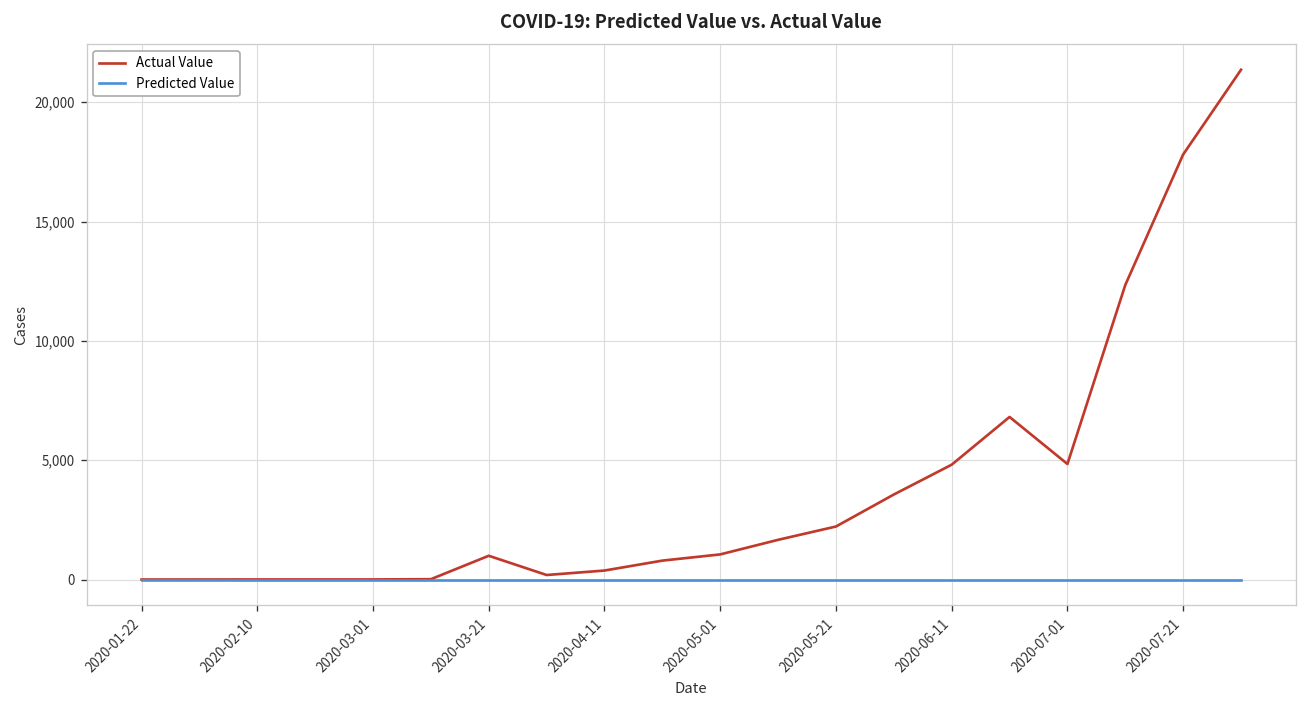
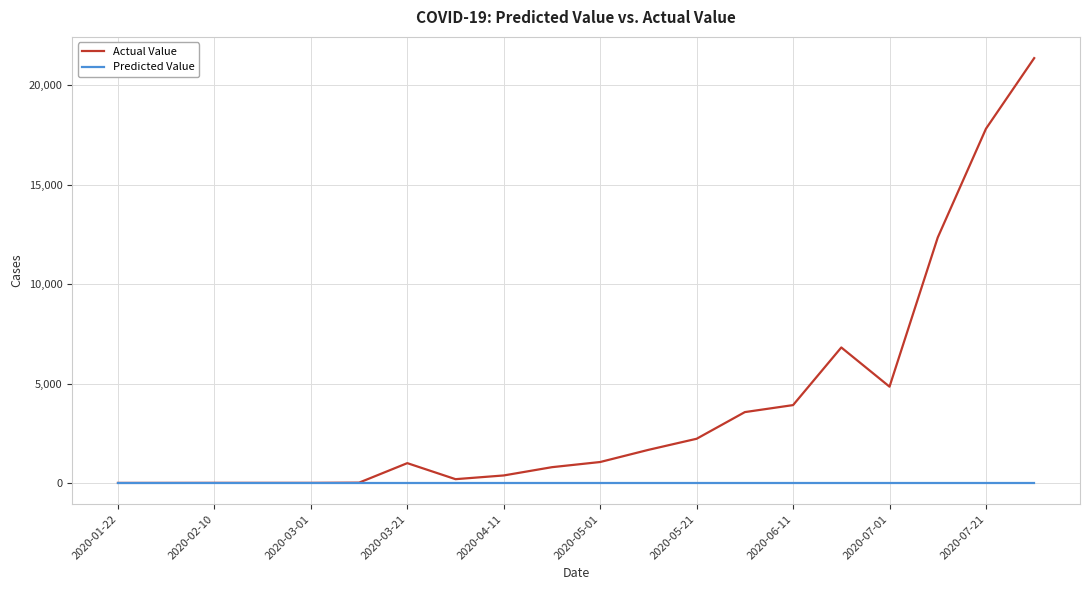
Actual Value, 2020-06-11: 4,800 -> 3,900
